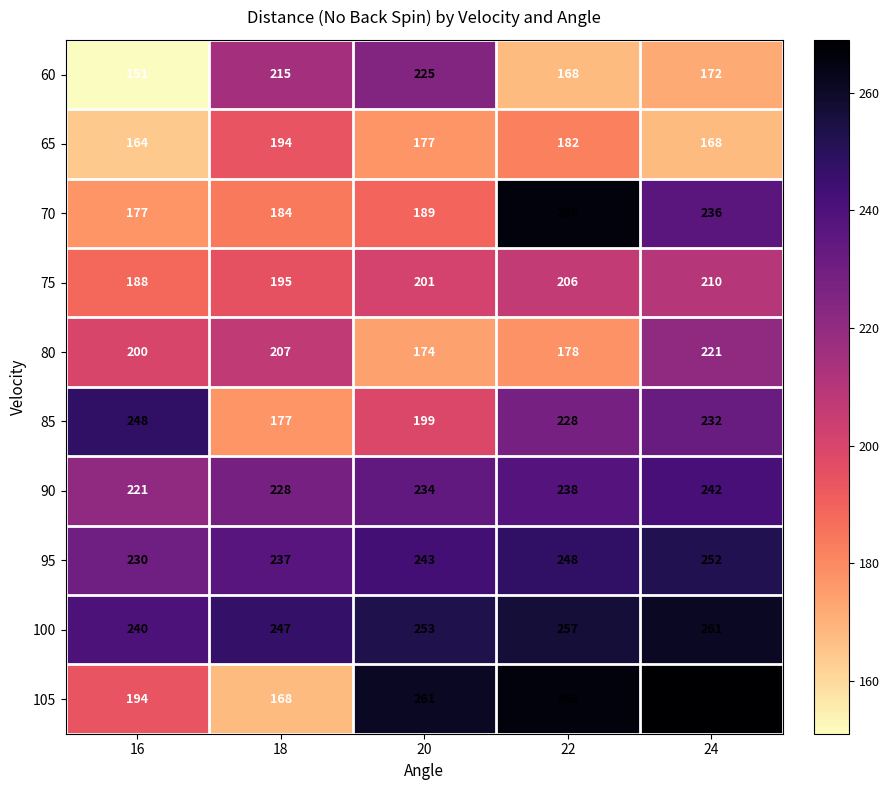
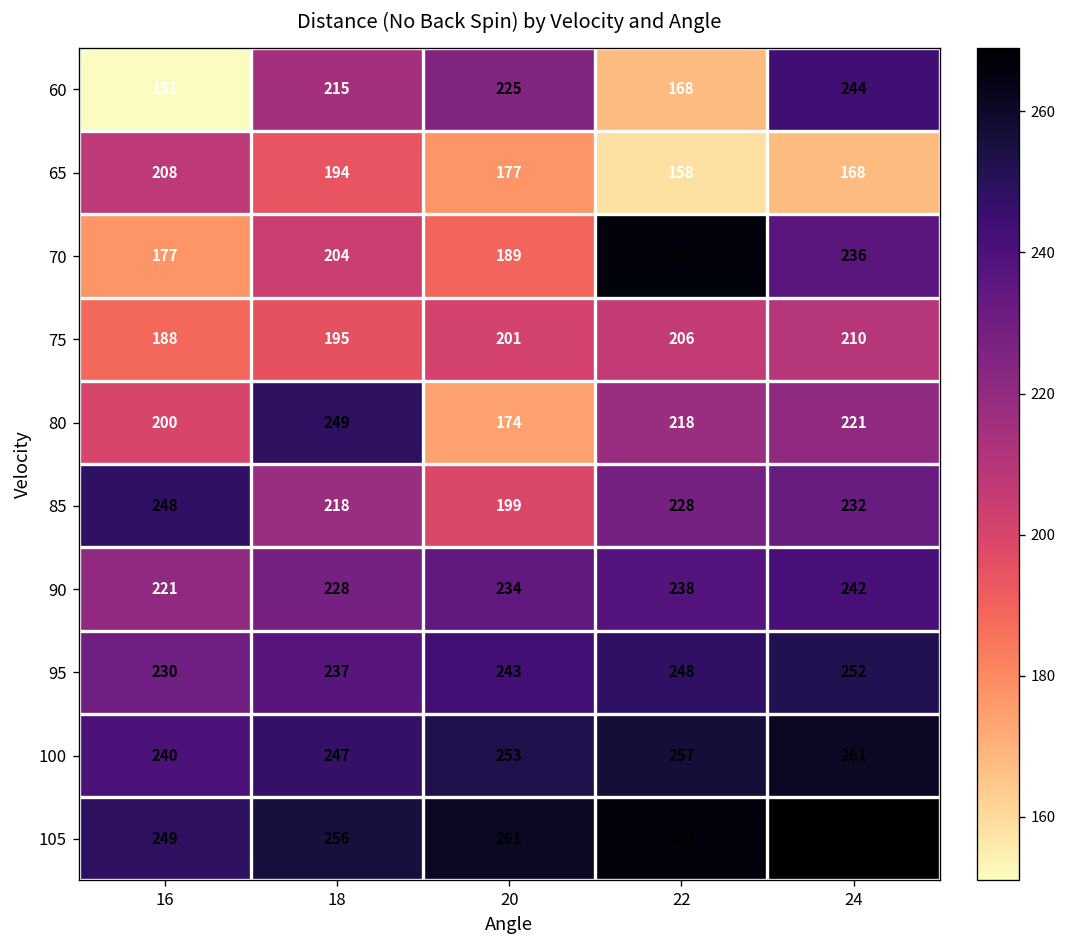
60, 24: 172 -> 244
65, 16: 164 -> 208
65, 22: 182 -> 158
70, 18: 184 -> 204
80, 18: 207 -> 249
80, 22: 178 -> 218
85, 18: 177 -> 218
105, 16: 194 -> 249
105, 18: 168 -> 256
